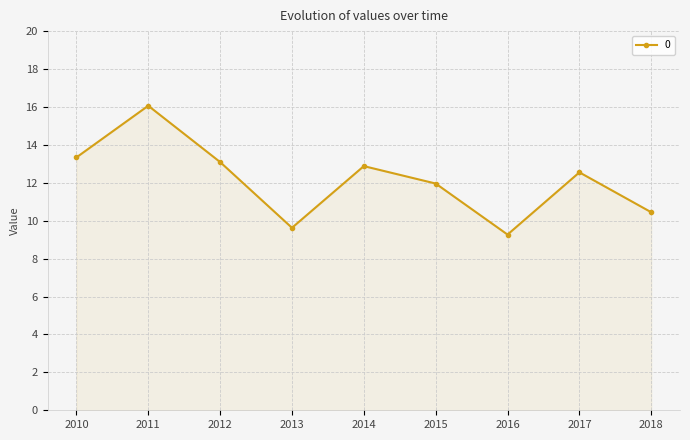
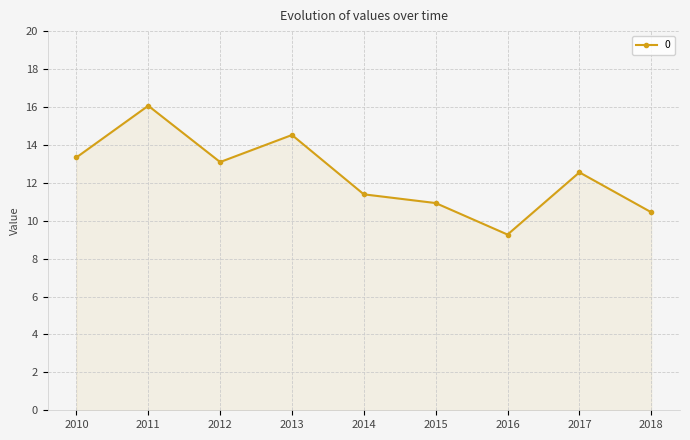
2013: 9.6 -> 14.5
2014: 12.9 -> 11.4
2015: 12.0 -> 10.9
